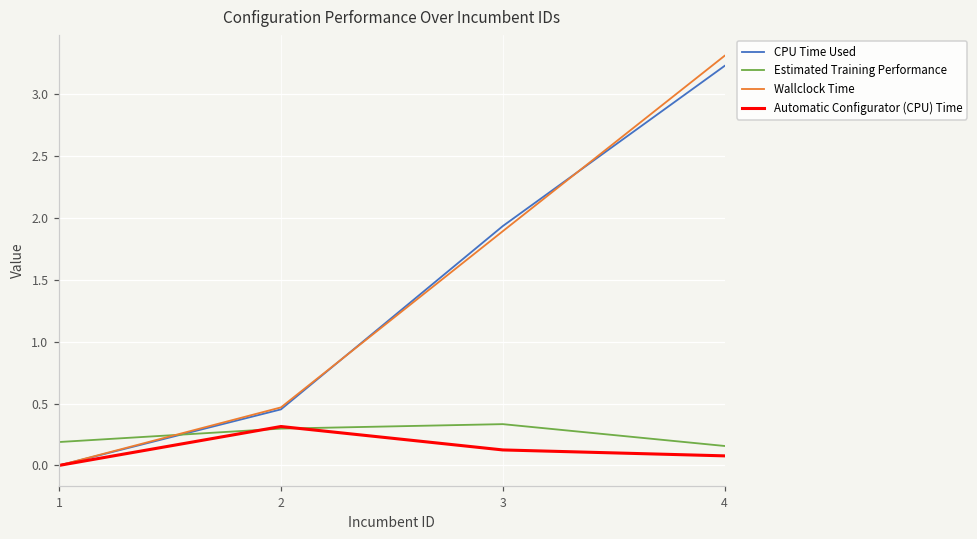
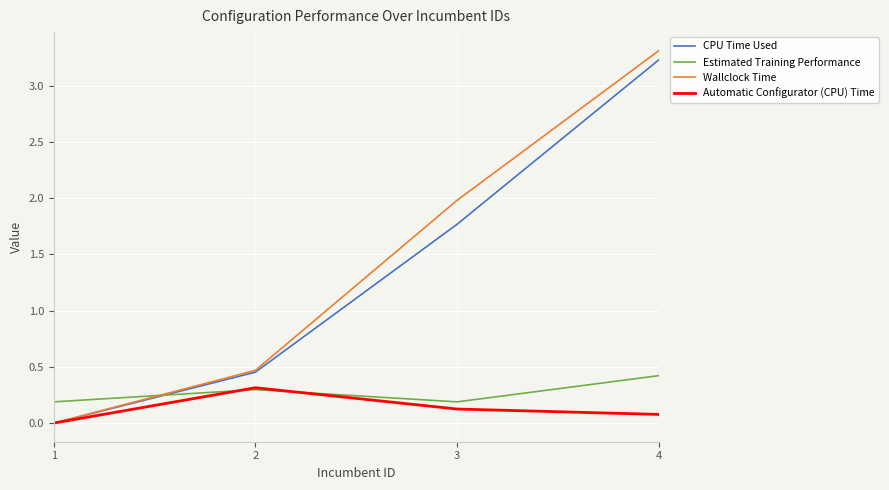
CPU Time Used, 3: 1.93 -> 1.77
Estimated Training Performance, 3: 0.33 -> 0.19
Wallclock Time, 3: 1.89 -> 1.98
Estimated Training Performance, 4: 0.16 -> 0.42
